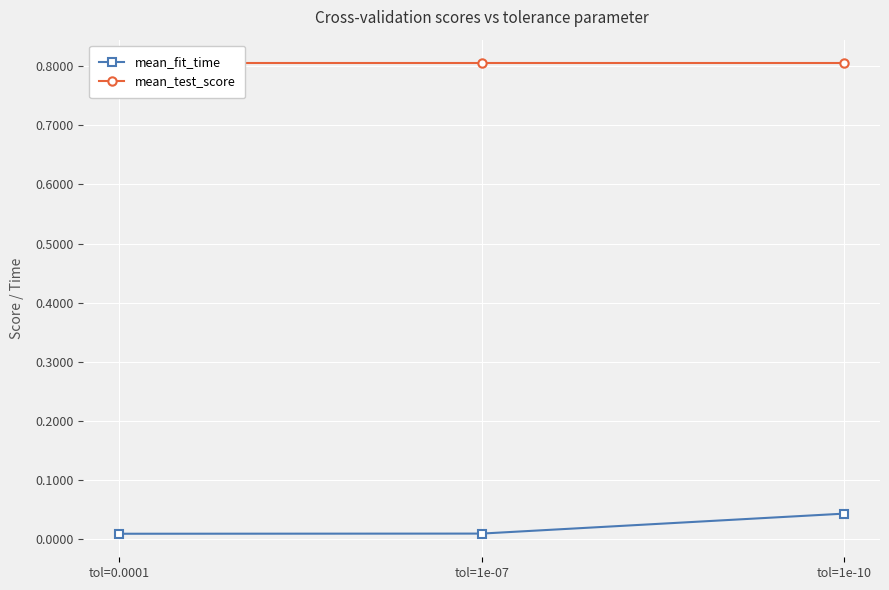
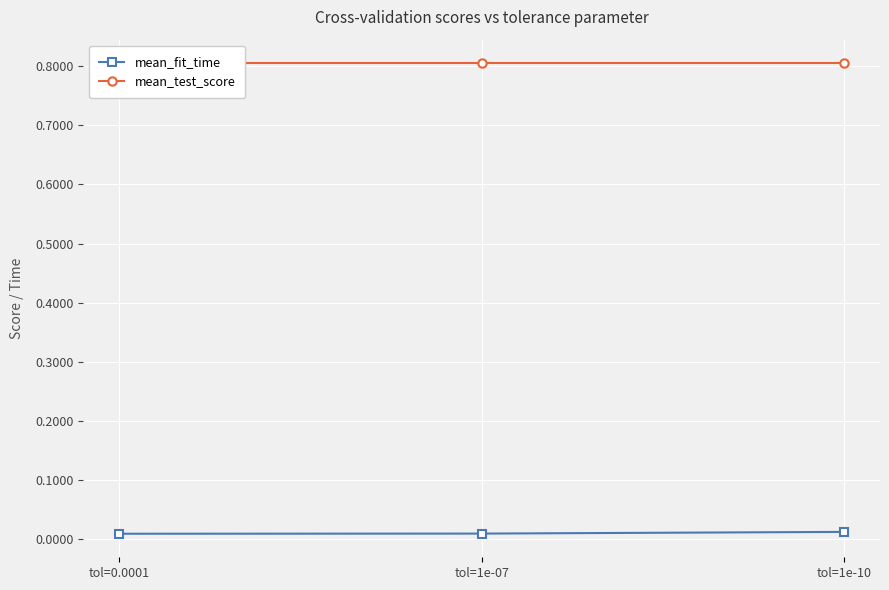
mean_fit_time, tol=1e-10: 0.04 -> 0.01
